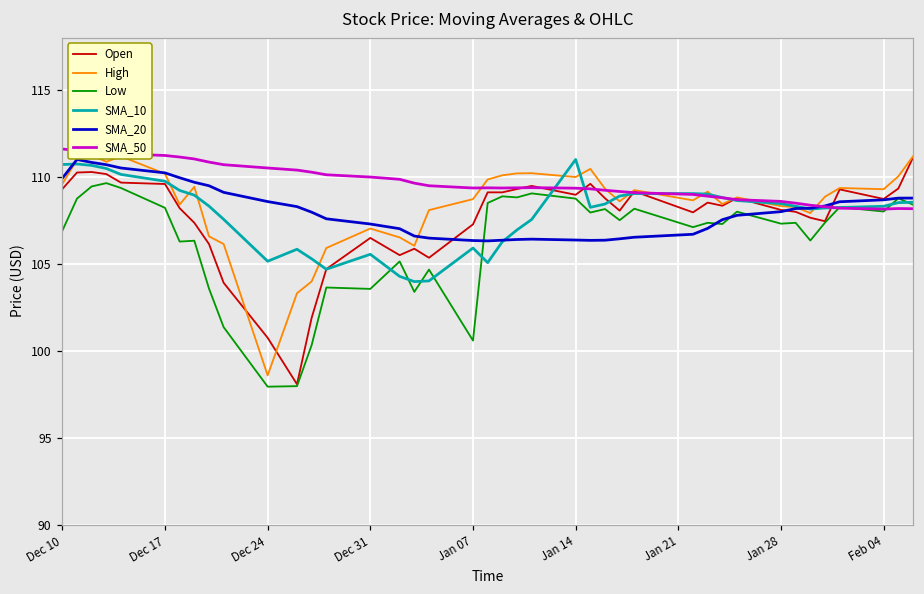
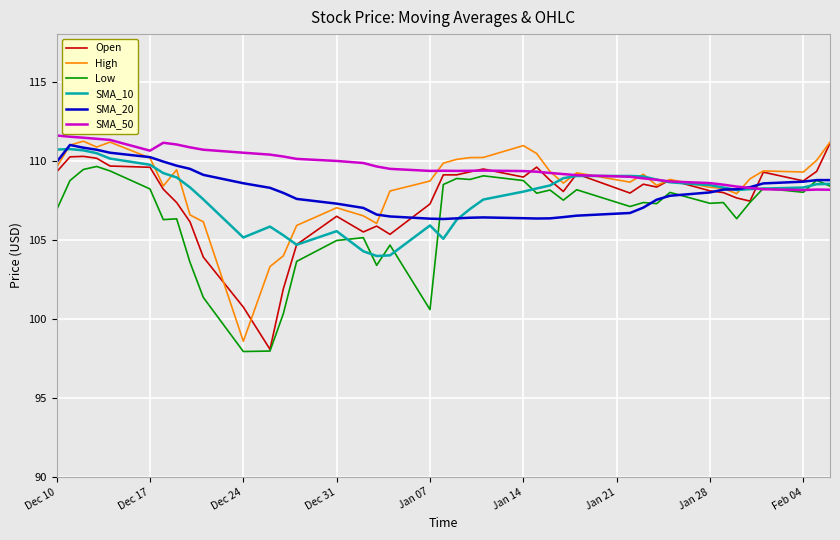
SMA_50, Dec 17: 111.2 -> 110.6
Low, Dec 31: 103.6 -> 105.0
High, Jan 14: 110.0 -> 111.0
SMA_10, Jan 14: 111.0 -> 108.0
